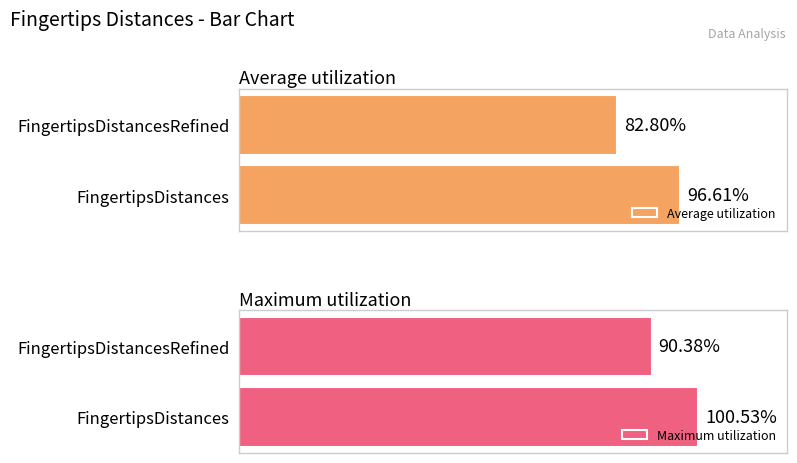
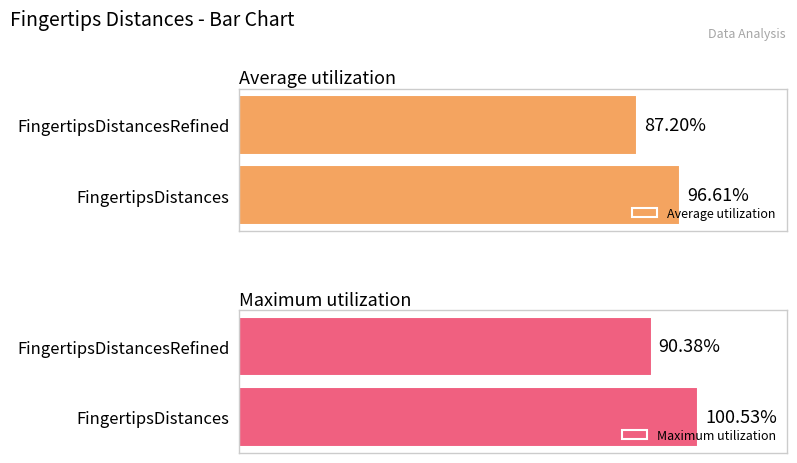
Average utilization, FingertipsDistancesRefined: 82.80% -> 87.20%
